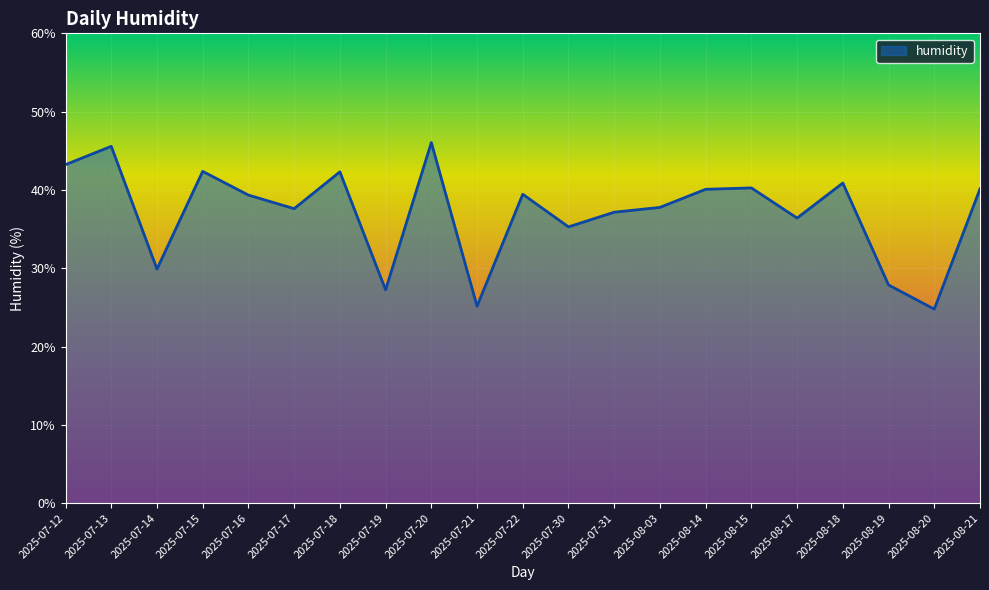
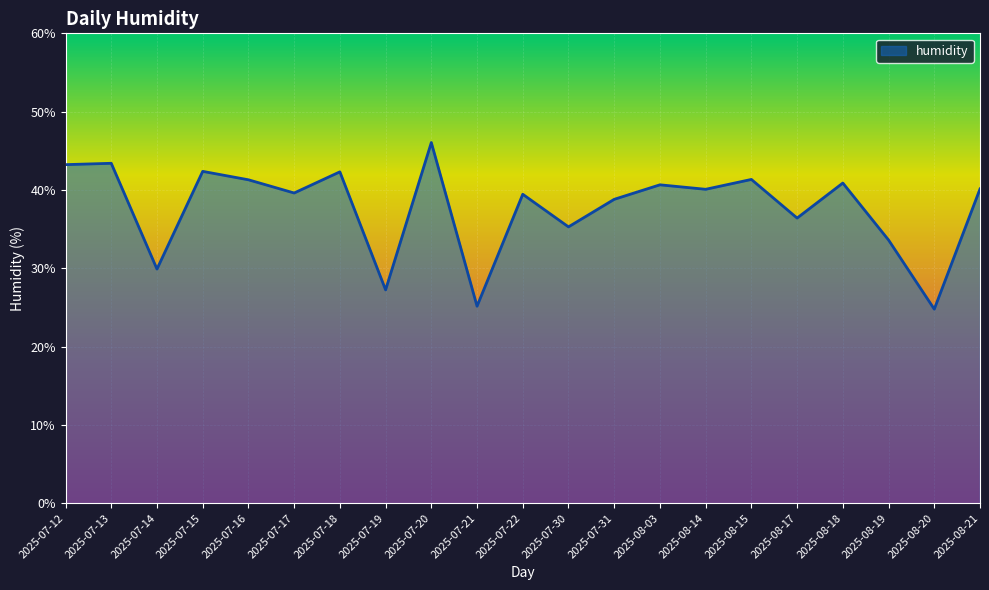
2025-07-13: 46% -> 43%
2025-07-16: 39% -> 41%
2025-07-17: 38% -> 40%
2025-07-31: 37% -> 39%
2025-08-03: 38% -> 41%
2025-08-15: 40% -> 41%
2025-08-19: 28% -> 34%
